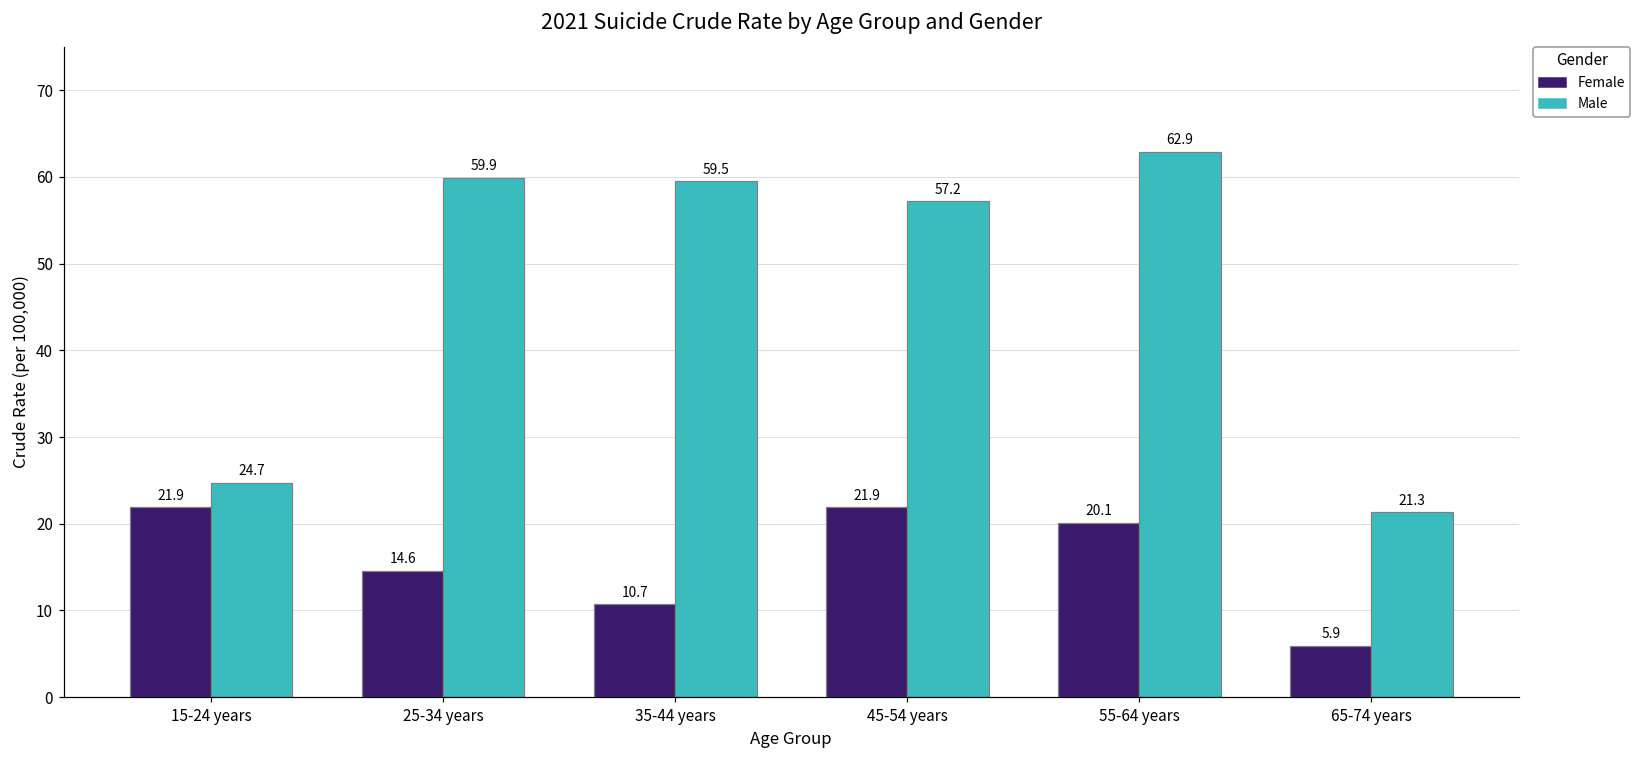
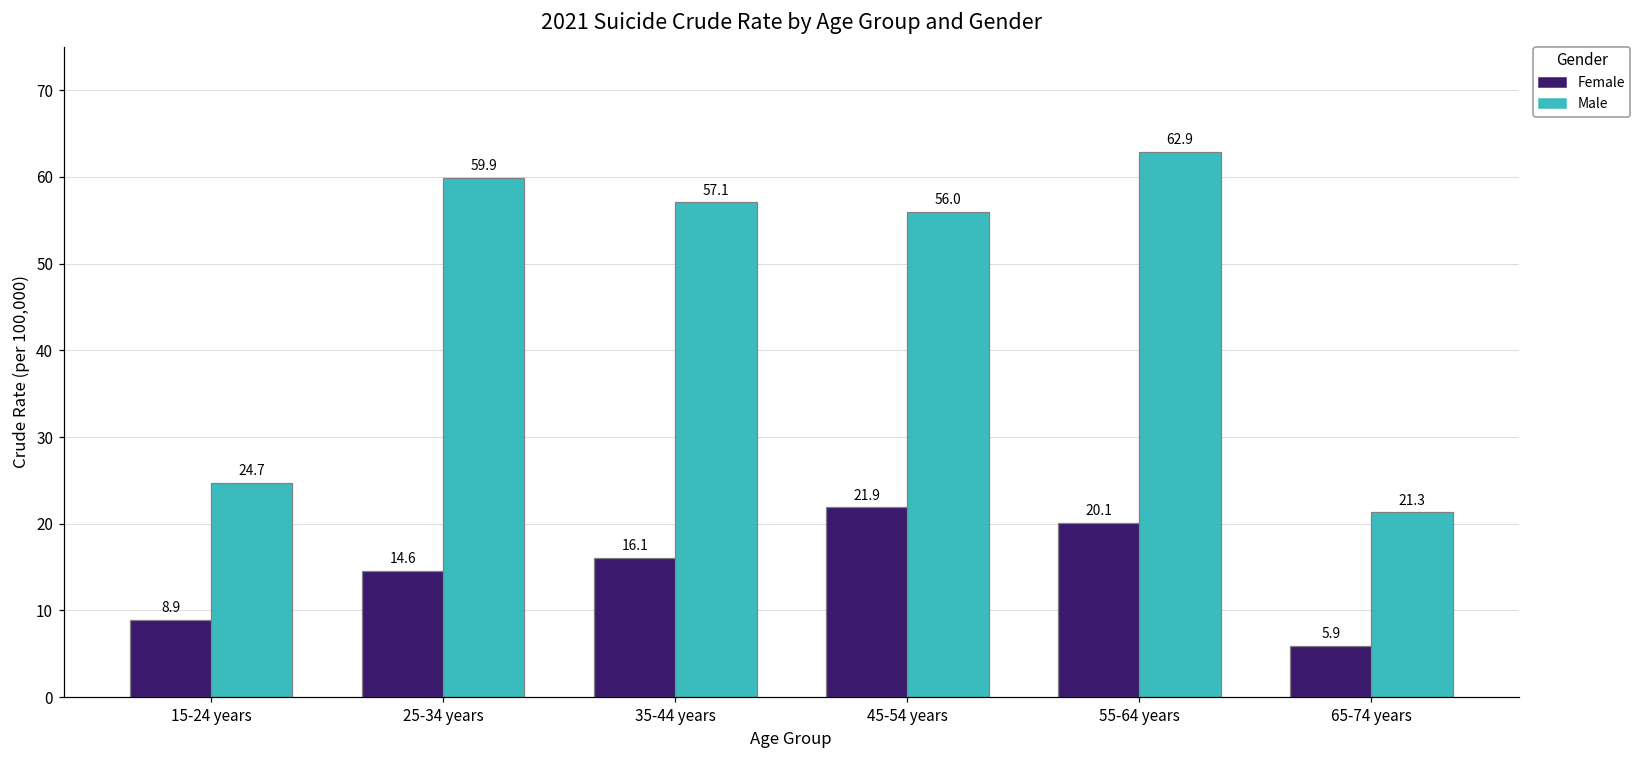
Female, 15-24 years: 21.9 -> 8.9
Female, 35-44 years: 10.7 -> 16.1
Male, 35-44 years: 59.5 -> 57.1
Male, 45-54 years: 57.2 -> 56.0
